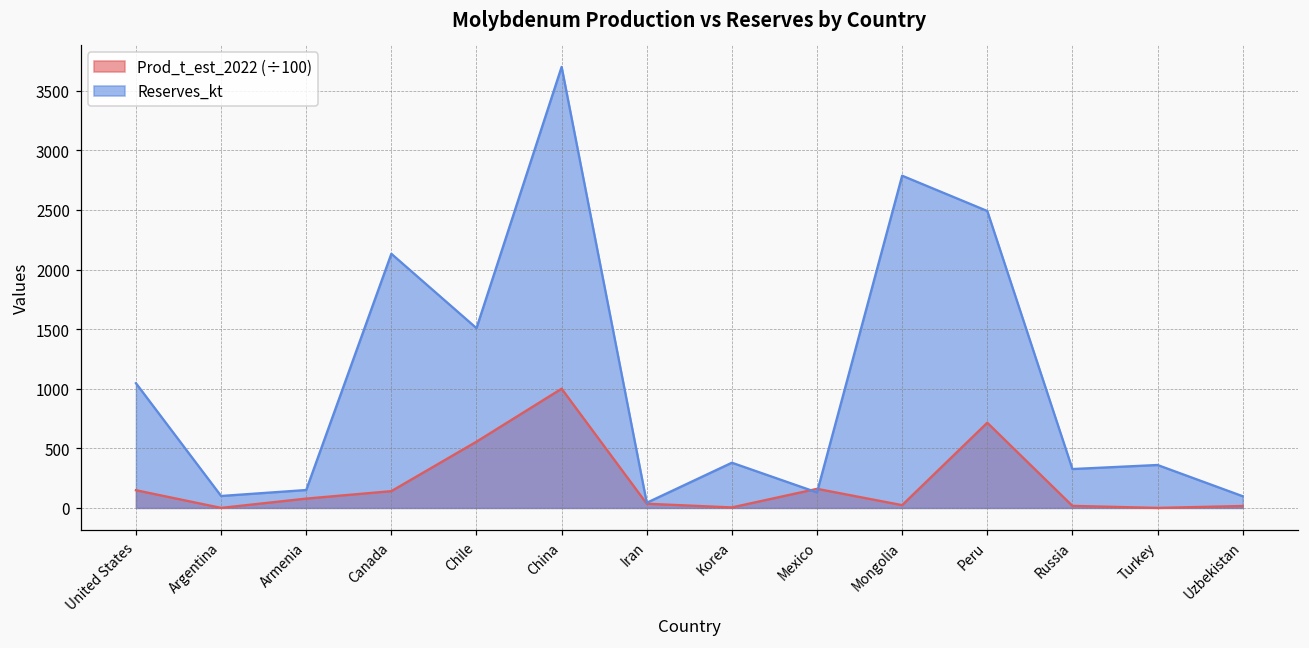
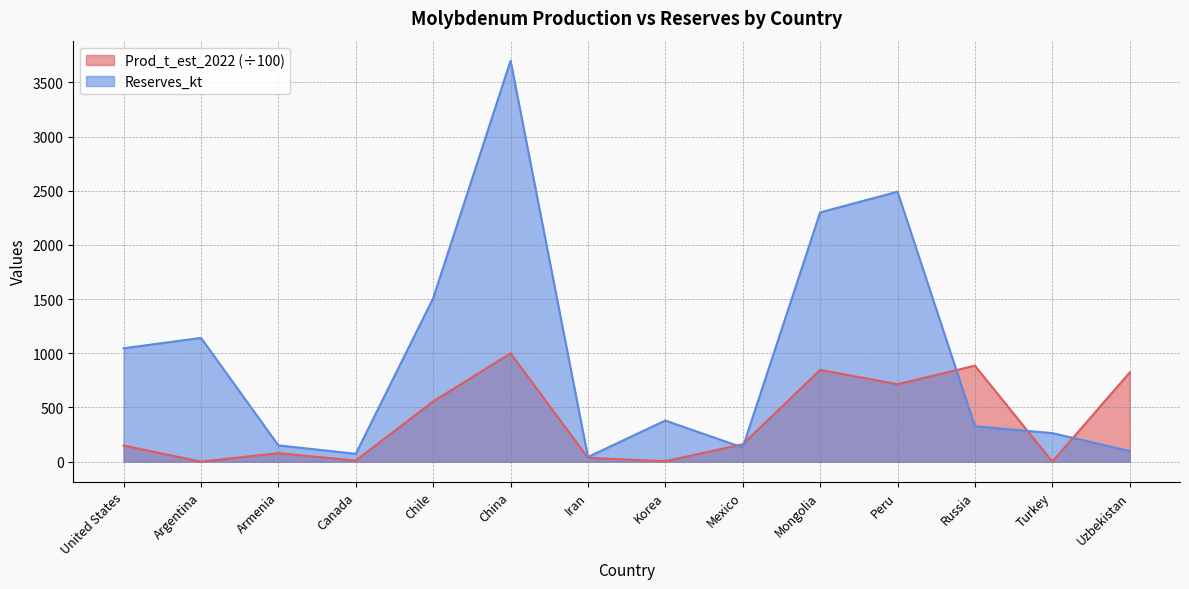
Reserves_kt, Argentina: 100 -> 1140
Prod_t_est_2022 (÷100), Canada: 140 -> 10
Reserves_kt, Canada: 2130 -> 70
Prod_t_est_2022 (÷100), Mongolia: 20 -> 850
Reserves_kt, Mongolia: 2790 -> 2300
Prod_t_est_2022 (÷100), Russia: 20 -> 890
Reserves_kt, Turkey: 360 -> 260
Prod_t_est_2022 (÷100), Uzbekistan: 20 -> 820
